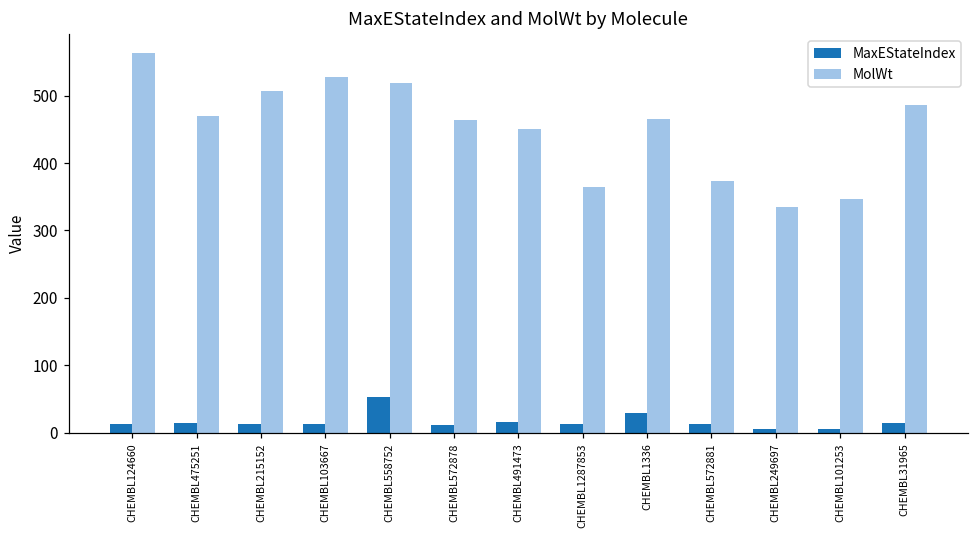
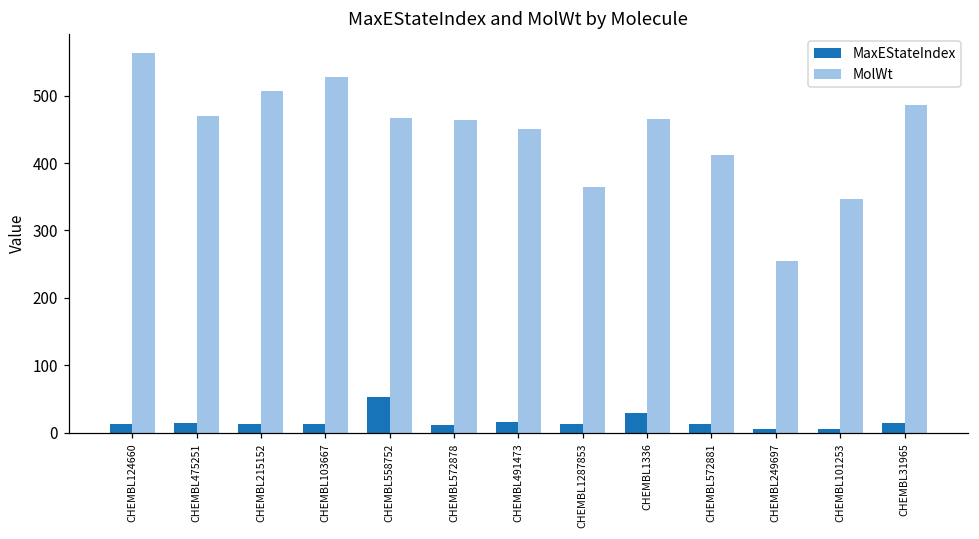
MolWt, CHEMBL558752: 520 -> 470
MolWt, CHEMBL572881: 370 -> 410
MolWt, CHEMBL249697: 340 -> 260
